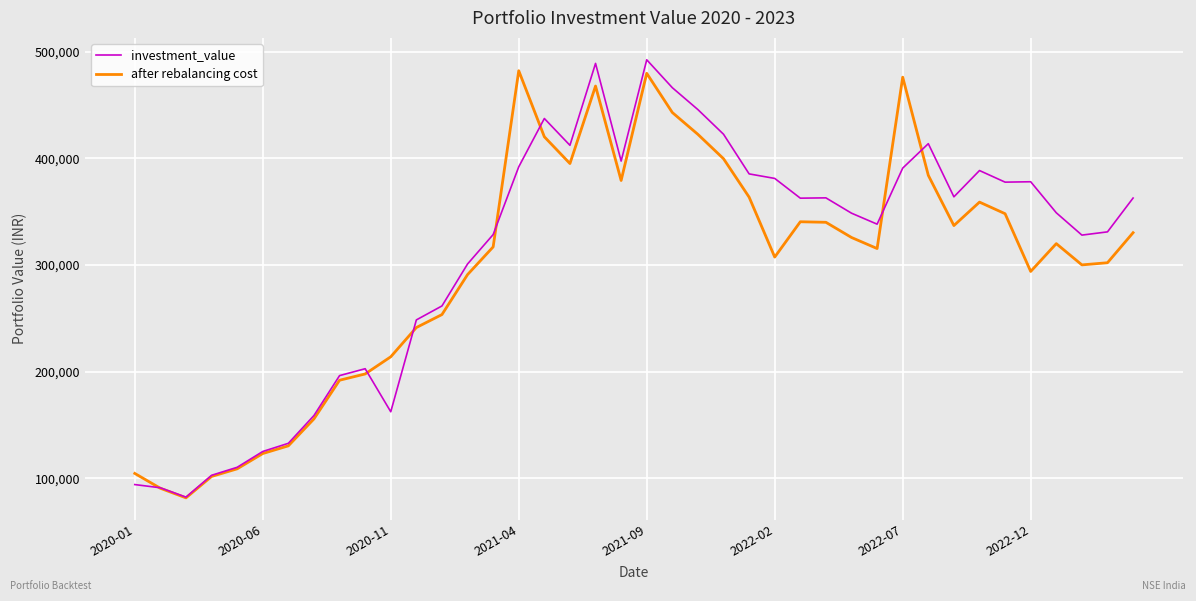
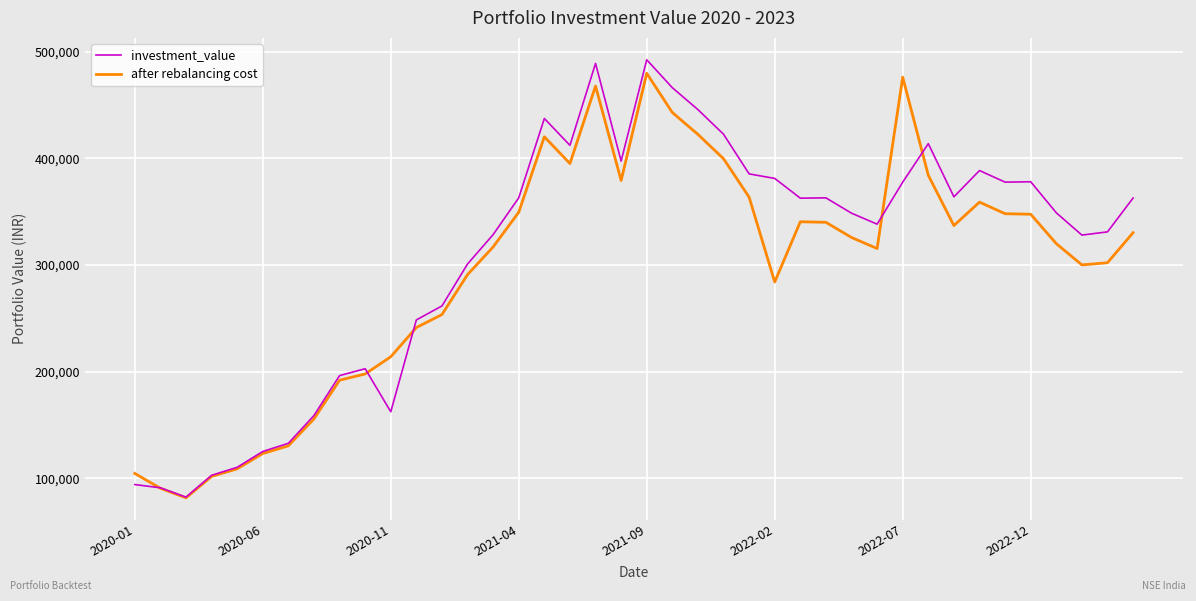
investment_value, 2021-04: 392,000 -> 363,000
after rebalancing cost, 2021-04: 482,000 -> 349,000
after rebalancing cost, 2022-02: 307,000 -> 284,000
investment_value, 2022-07: 391,000 -> 378,000
after rebalancing cost, 2022-12: 294,000 -> 348,000
